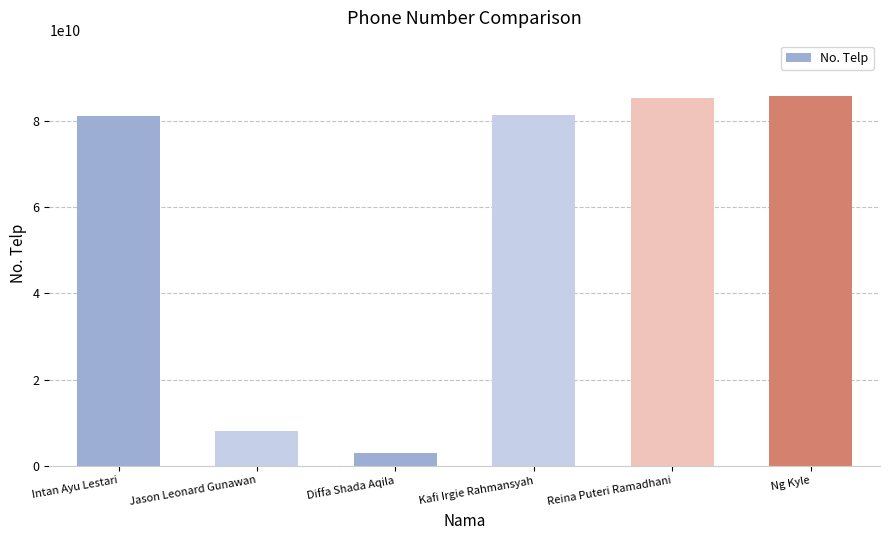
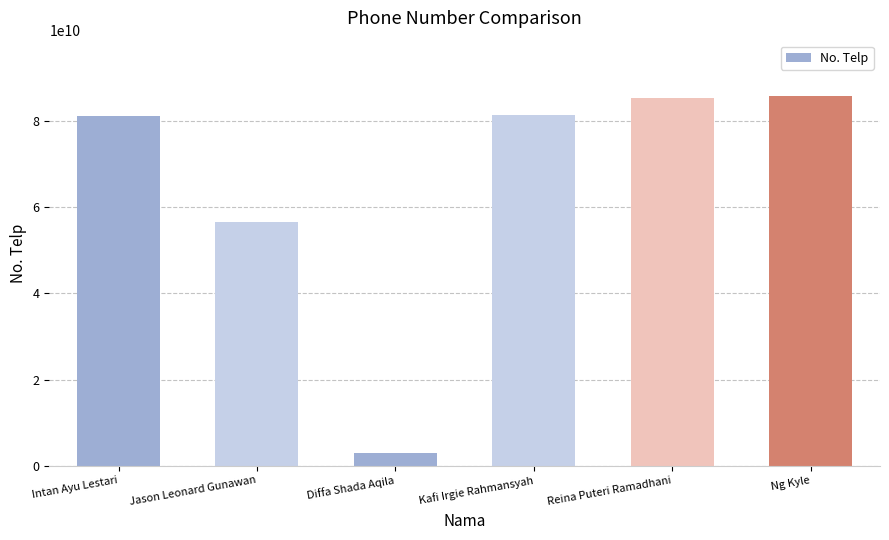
Jason Leonard Gunawan: 8000000000 -> 57000000000
